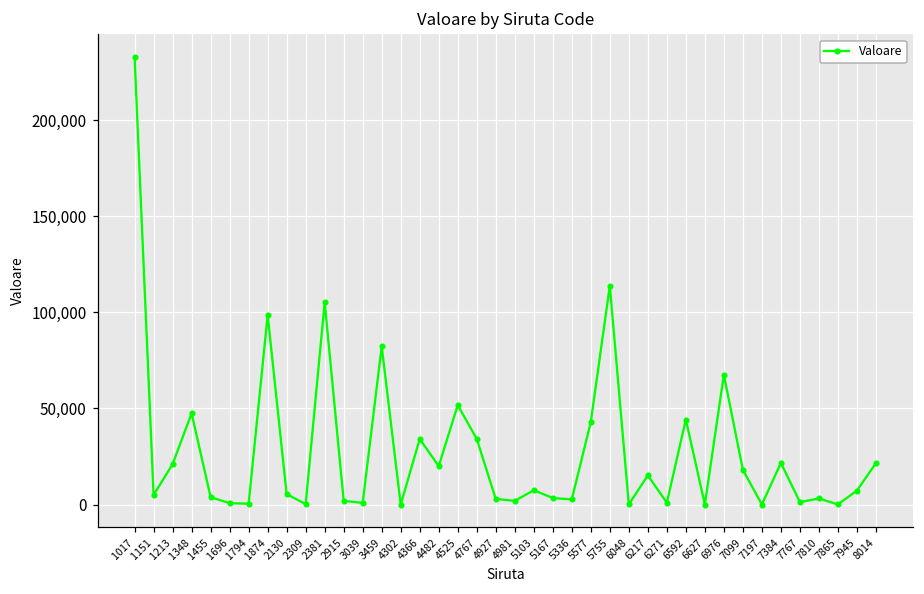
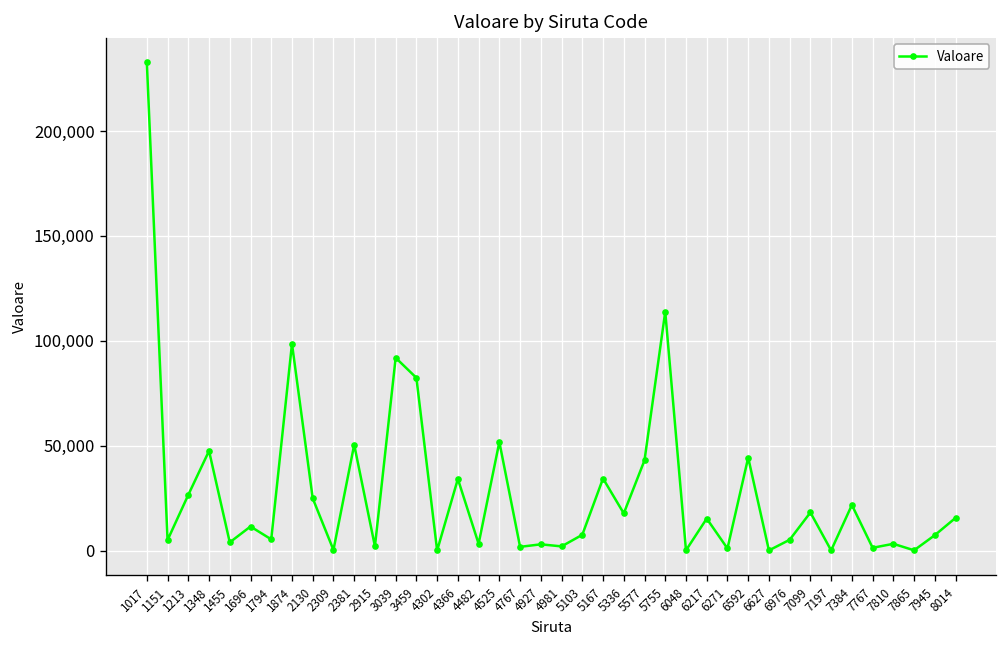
1213: 21,000 -> 27,000
1696: 1,000 -> 11,000
1794: 0 -> 5,000
2130: 5,000 -> 25,000
2381: 105,000 -> 50,000
3039: 1,000 -> 92,000
4482: 20,000 -> 3,000
4767: 34,000 -> 2,000
5167: 3,000 -> 34,000
5336: 3,000 -> 18,000
6976: 68,000 -> 5,000
8014: 22,000 -> 16,000
